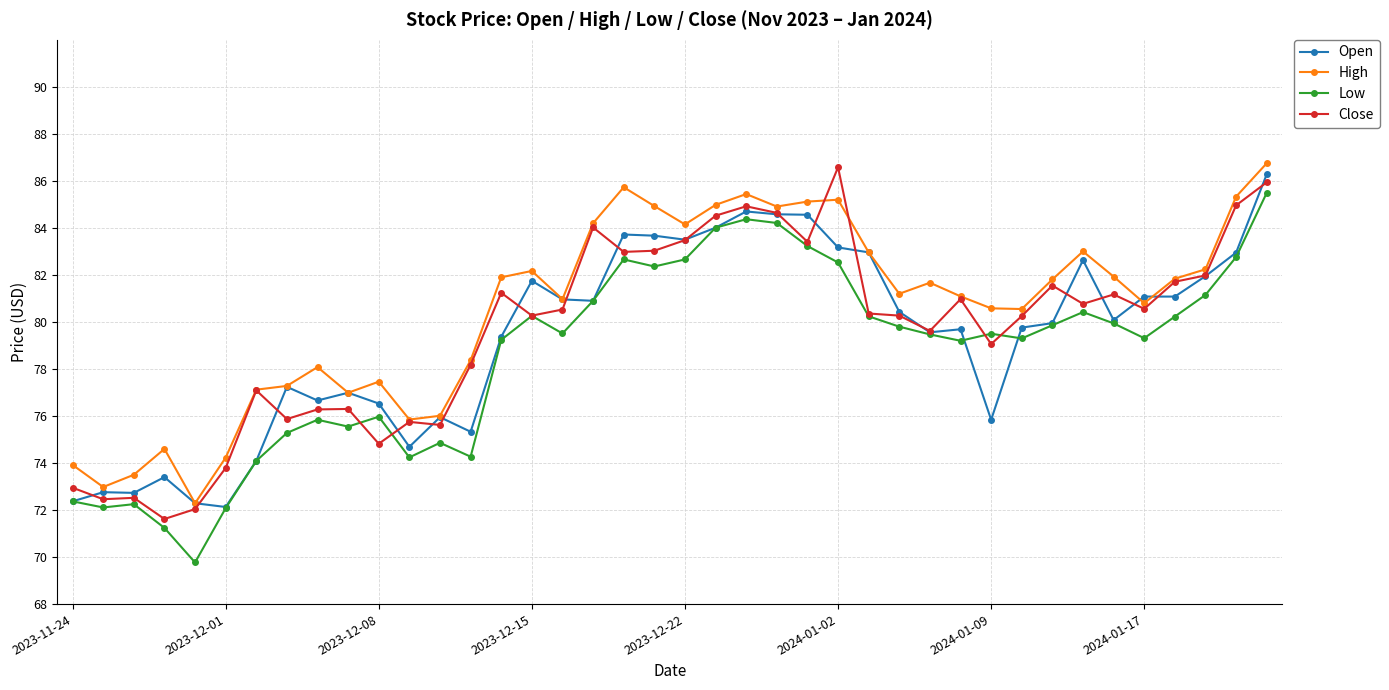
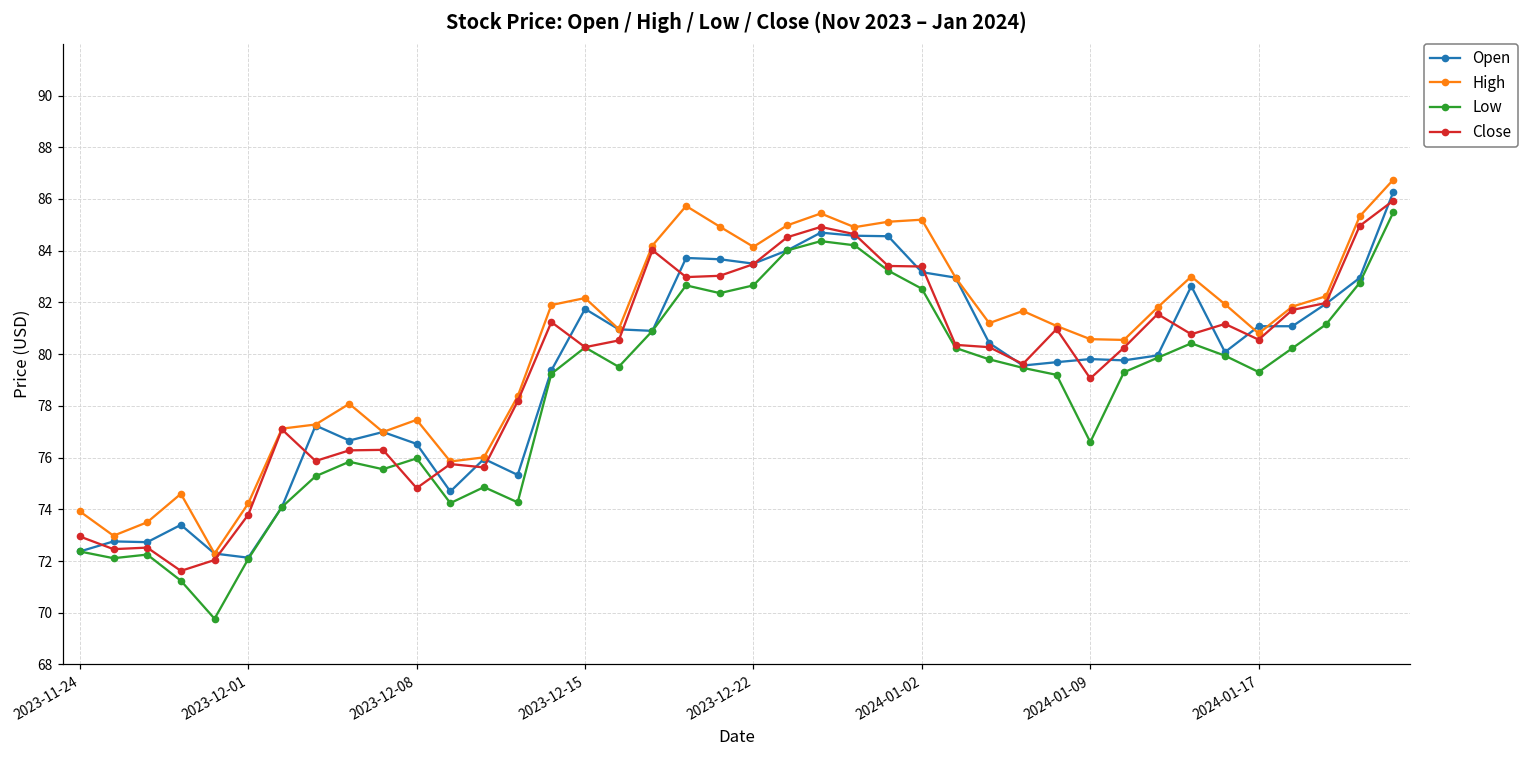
Close, 2024-01-02: 86.6 -> 83.4
Open, 2024-01-09: 75.8 -> 79.8
Low, 2024-01-09: 79.5 -> 76.6
